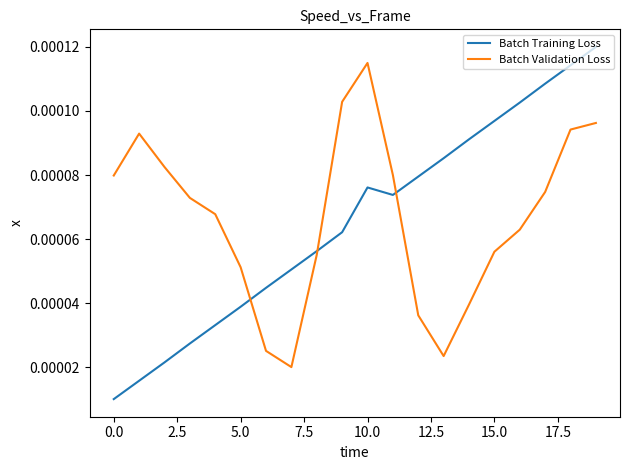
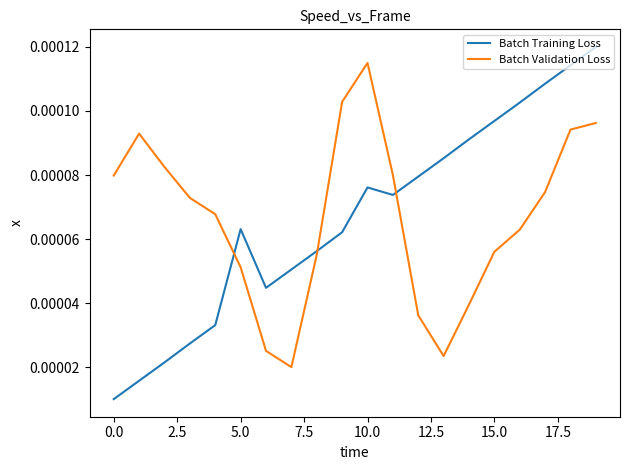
Batch Training Loss, 5.0: 0.000039 -> 0.000063
